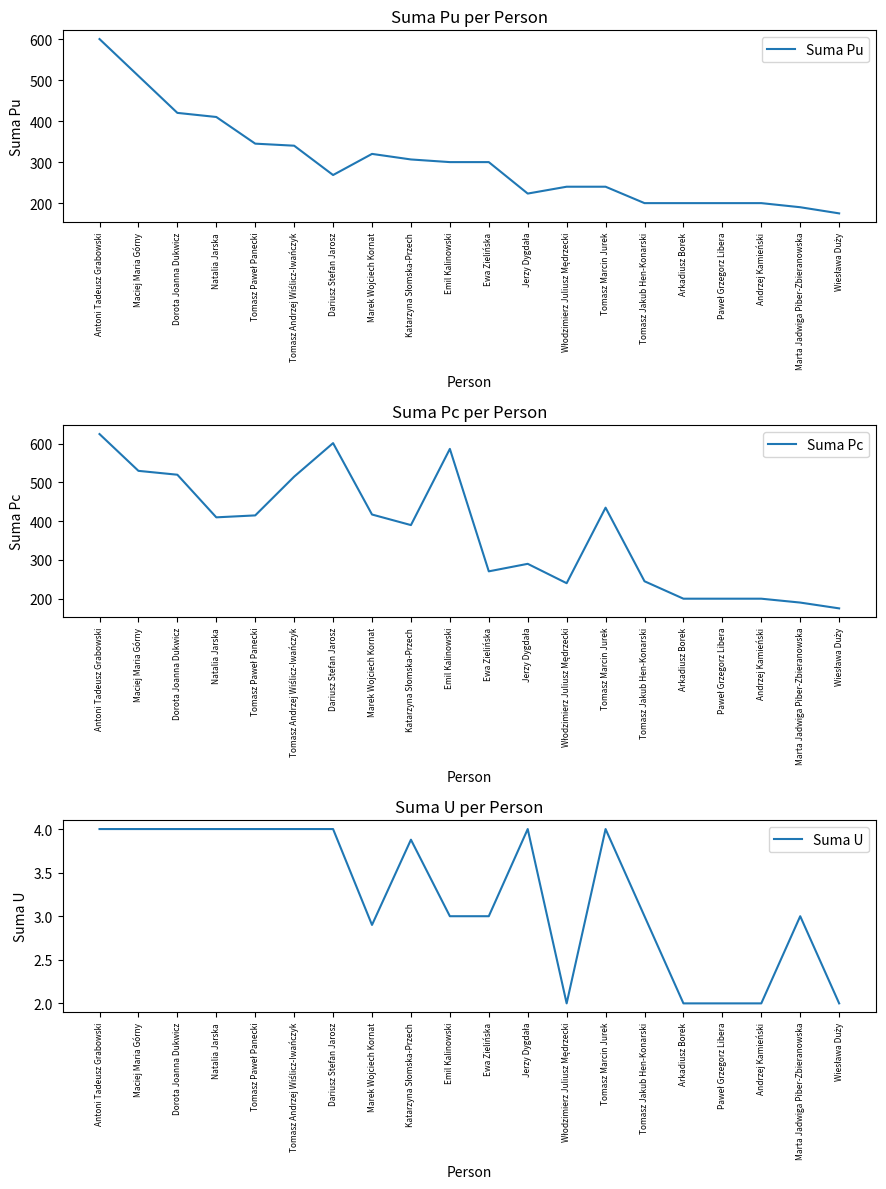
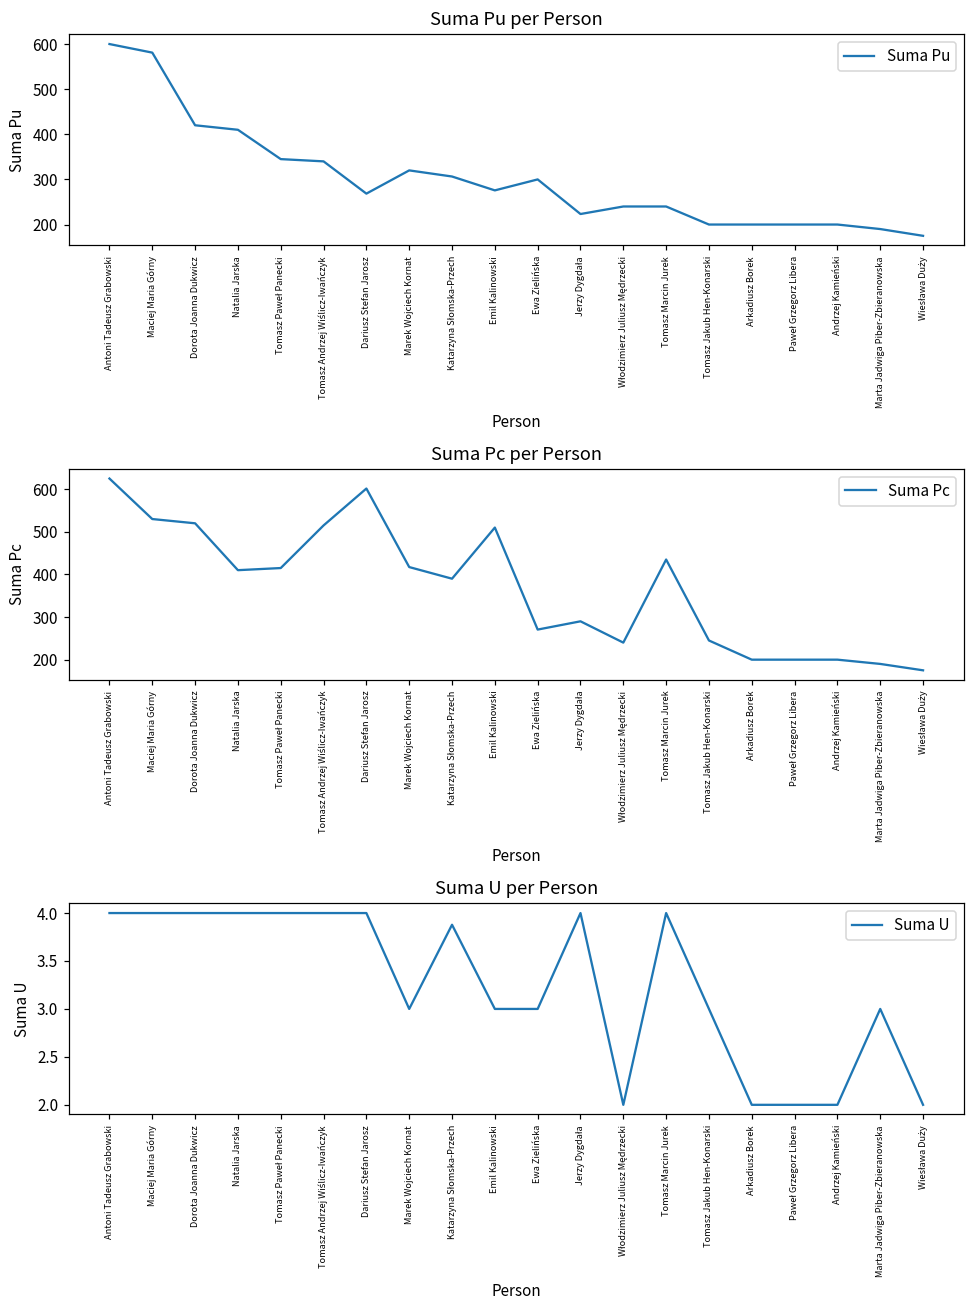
Suma Pu per Person, Maciej Maria Górny: 510 -> 580
Suma Pu per Person, Emil Kalinowski: 300 -> 280
Suma Pc per Person, Emil Kalinowski: 590 -> 510
Suma U per Person, Marek Wojciech Kornat: 2.9 -> 3.0
